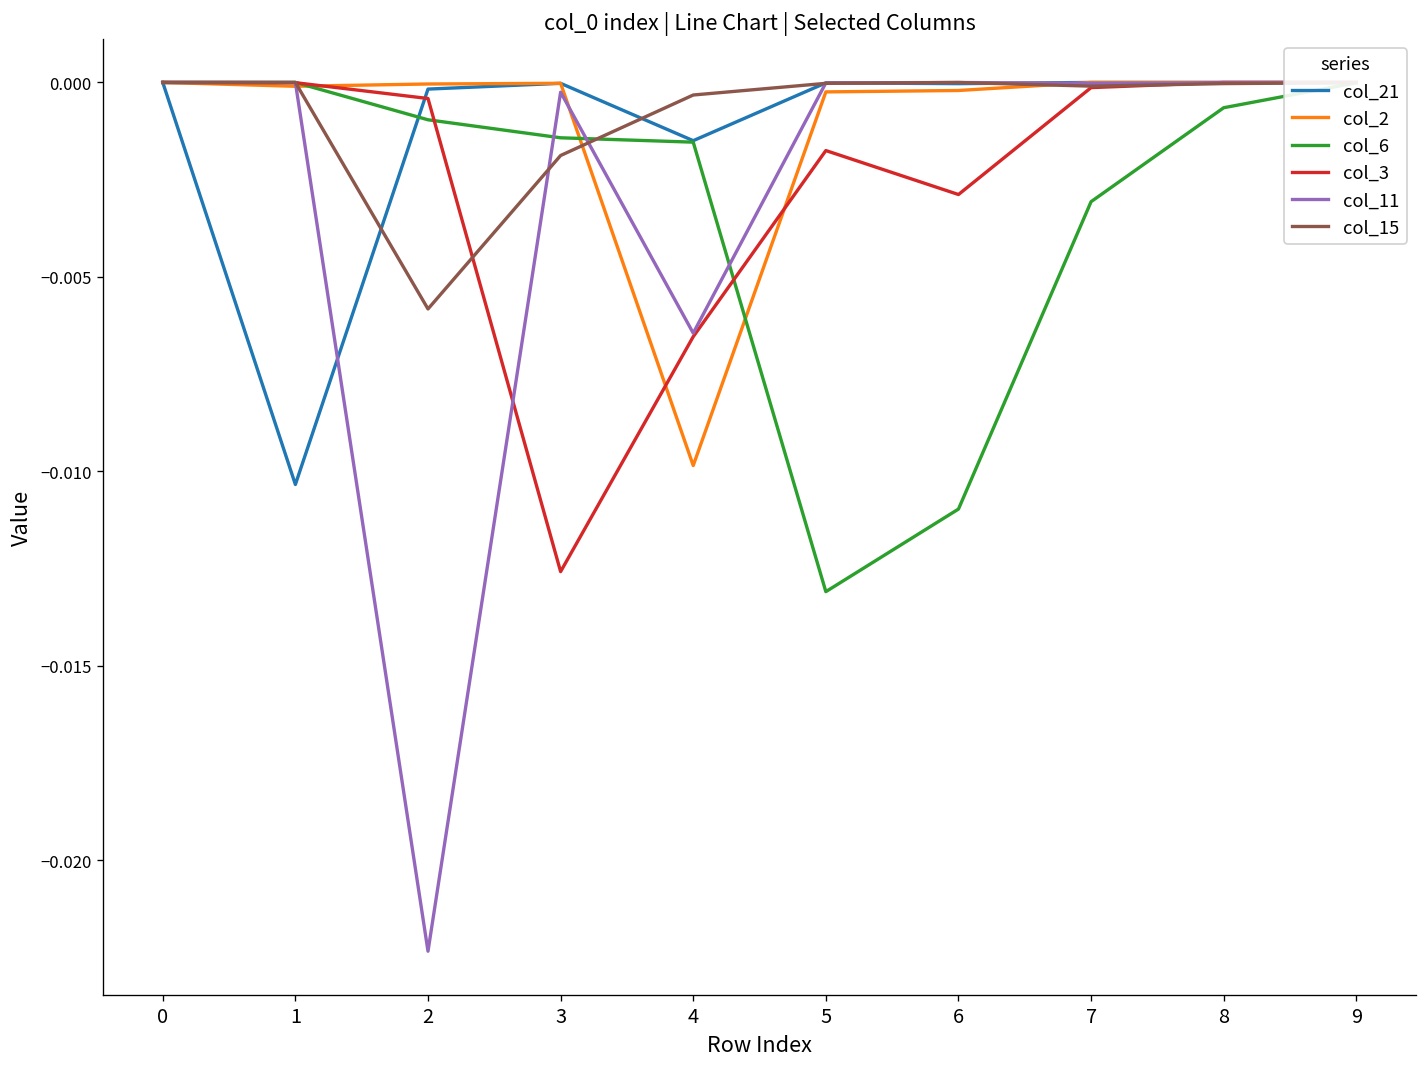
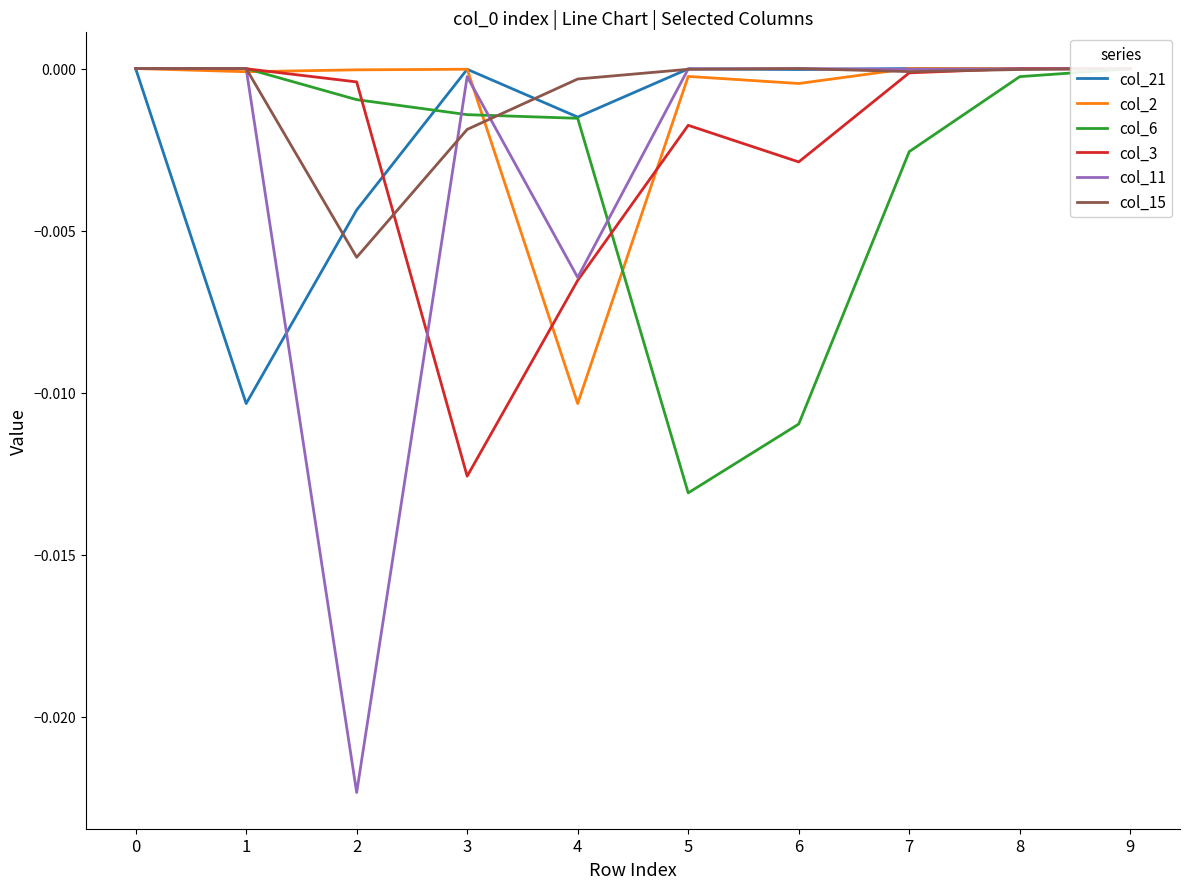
col_21, 2: -0.0002 -> -0.0044
col_2, 4: -0.0098 -> -0.0103
col_2, 6: -0.0002 -> -0.0005
col_6, 7: -0.0031 -> -0.0026
col_6, 8: -0.0007 -> -0.0003
